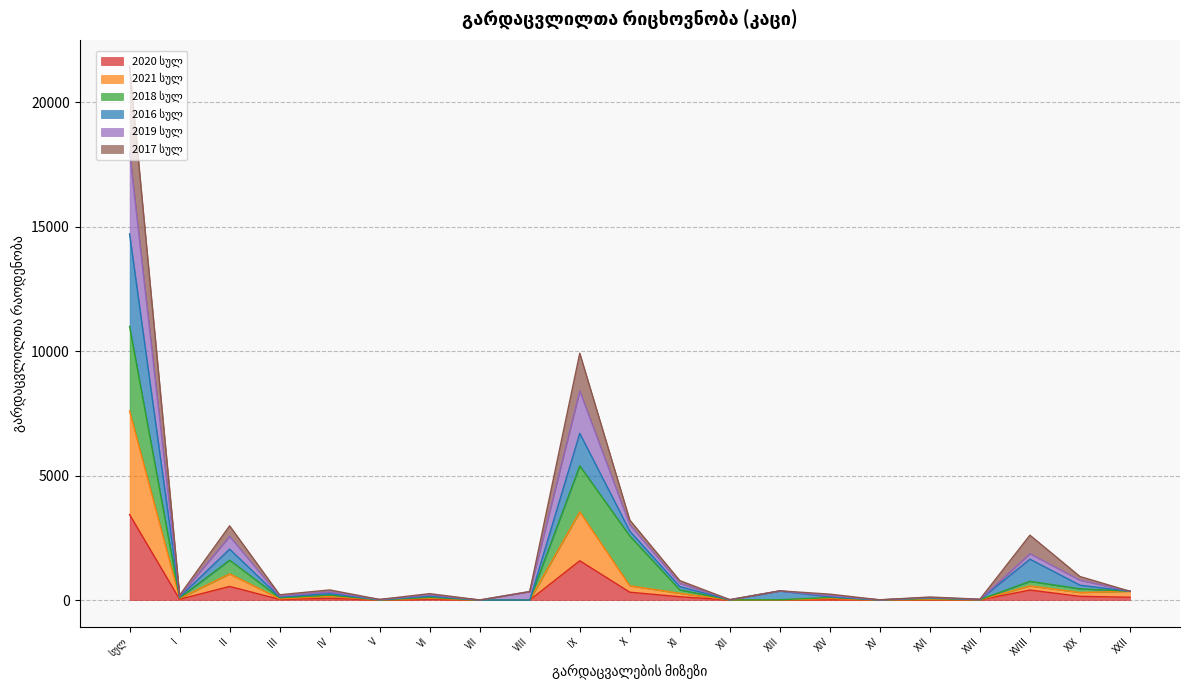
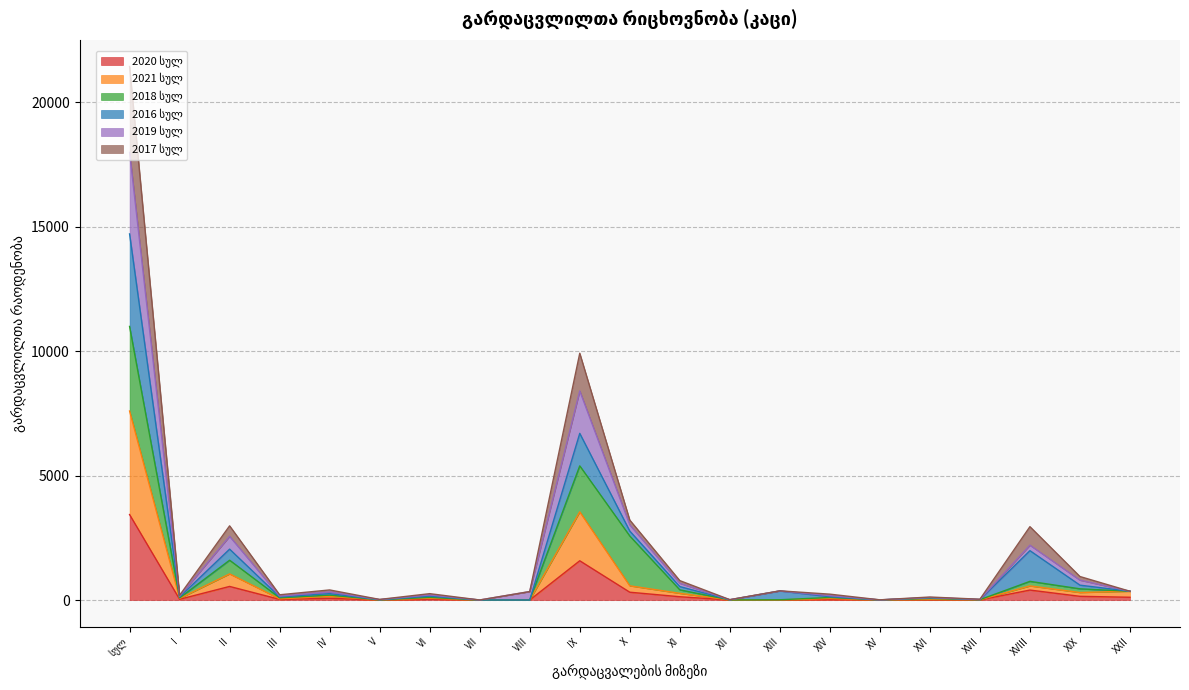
2016 სულ, XVIII: 900 -> 1200
